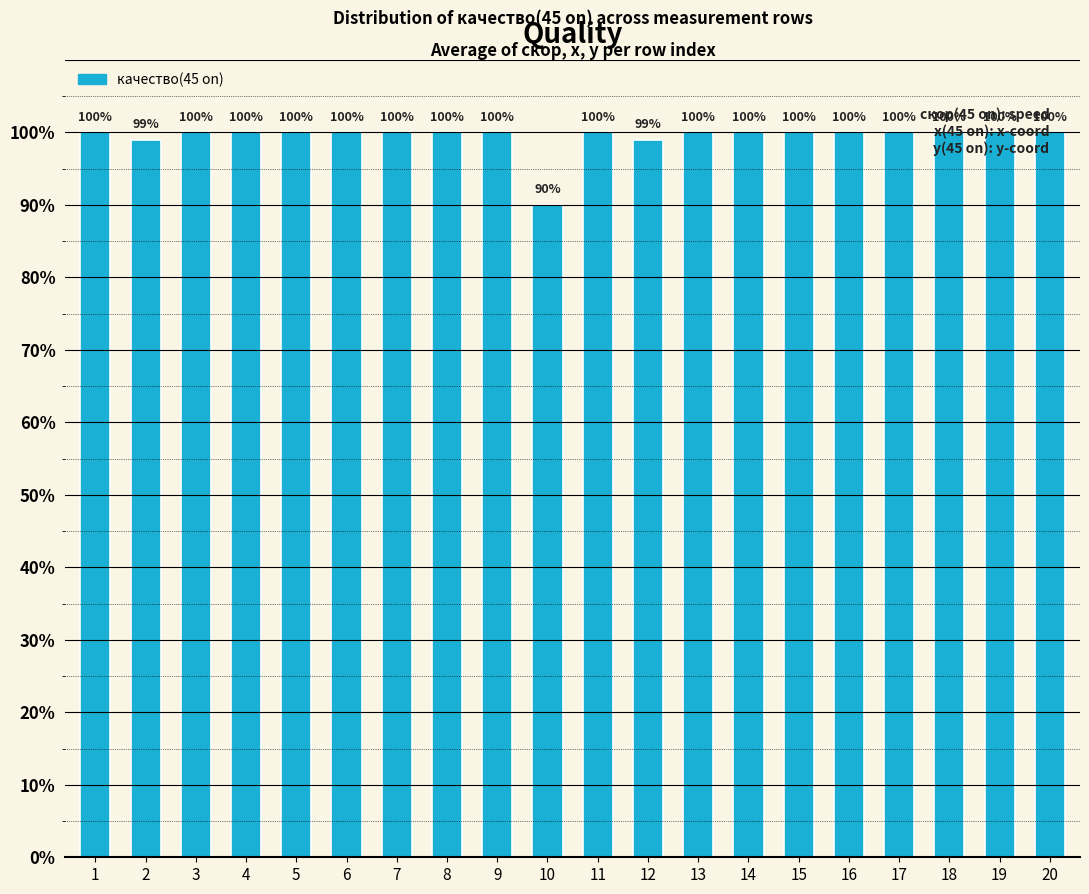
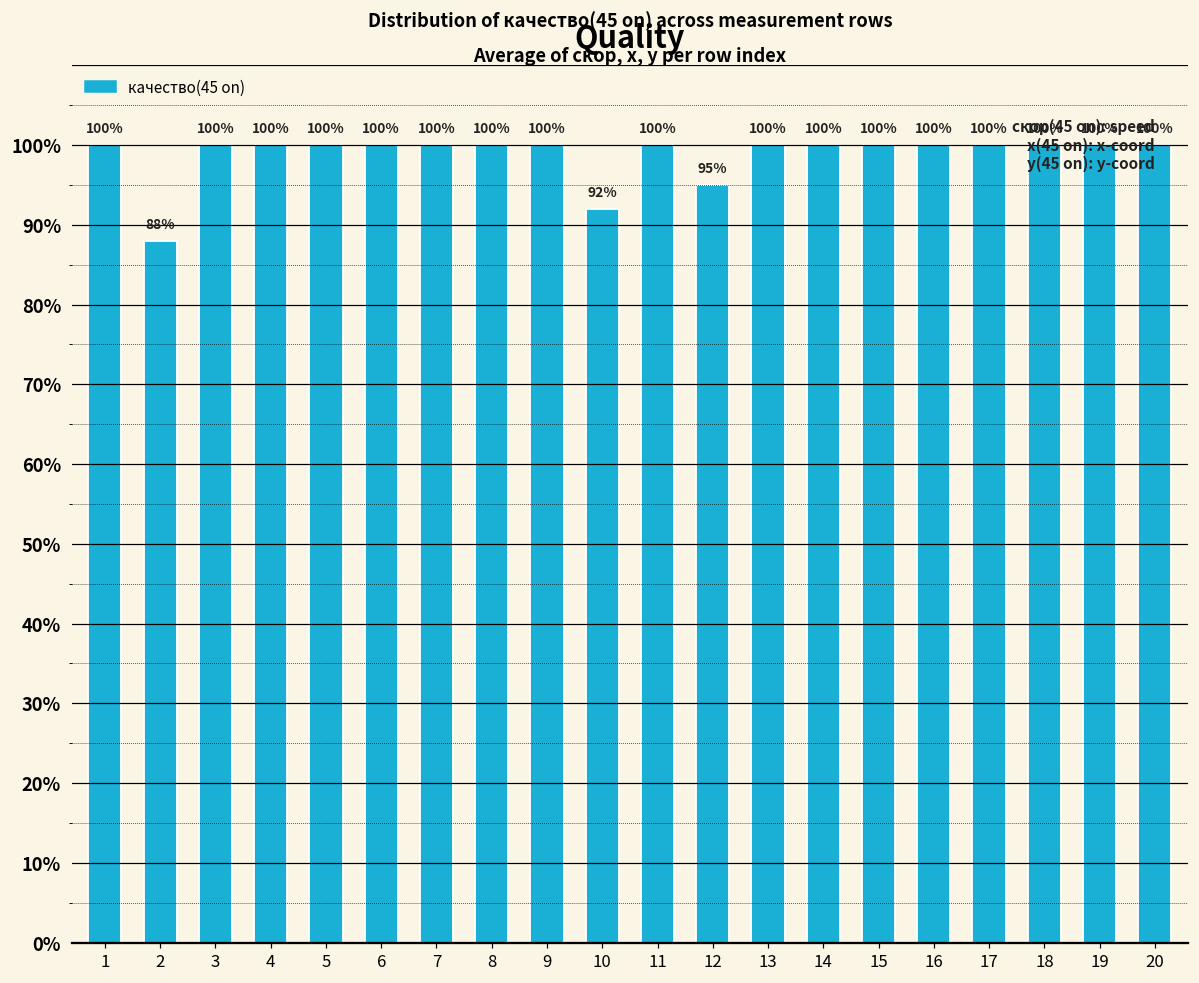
2: 99% -> 88%
10: 90% -> 92%
12: 99% -> 95%
